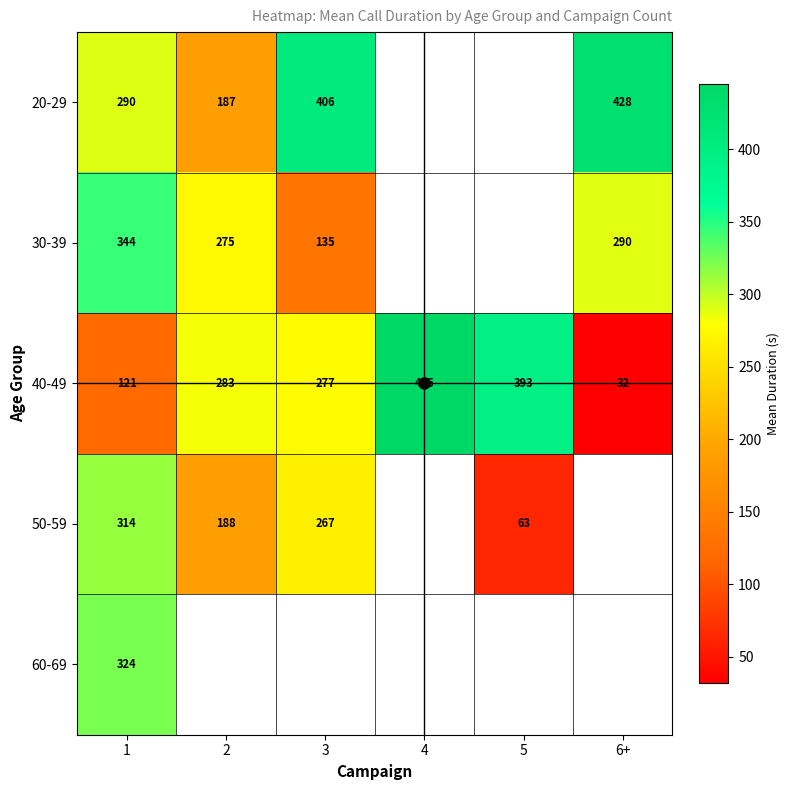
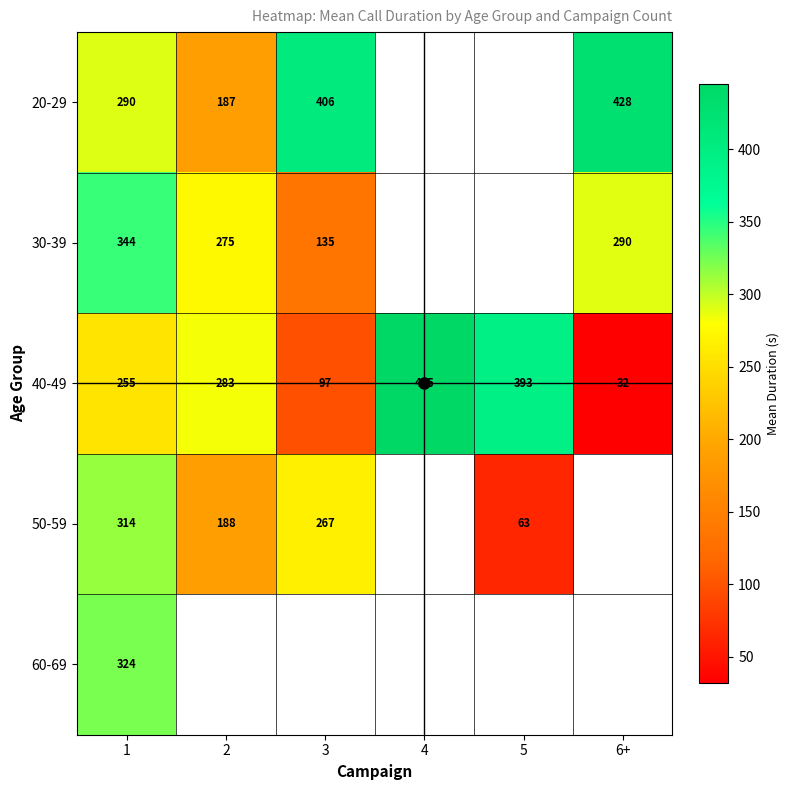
40-49, 1: 121 -> 255
40-49, 3: 277 -> 97
